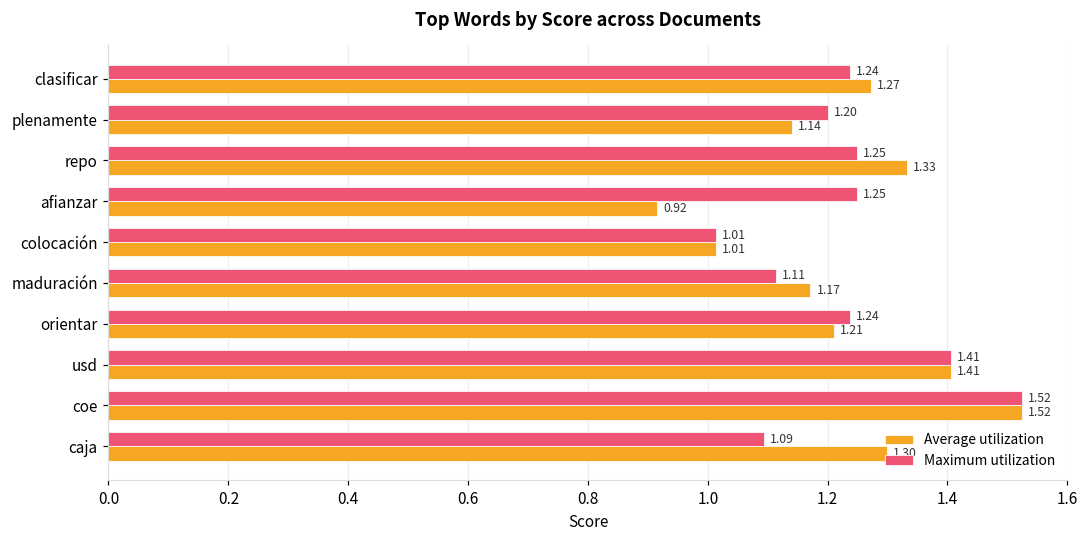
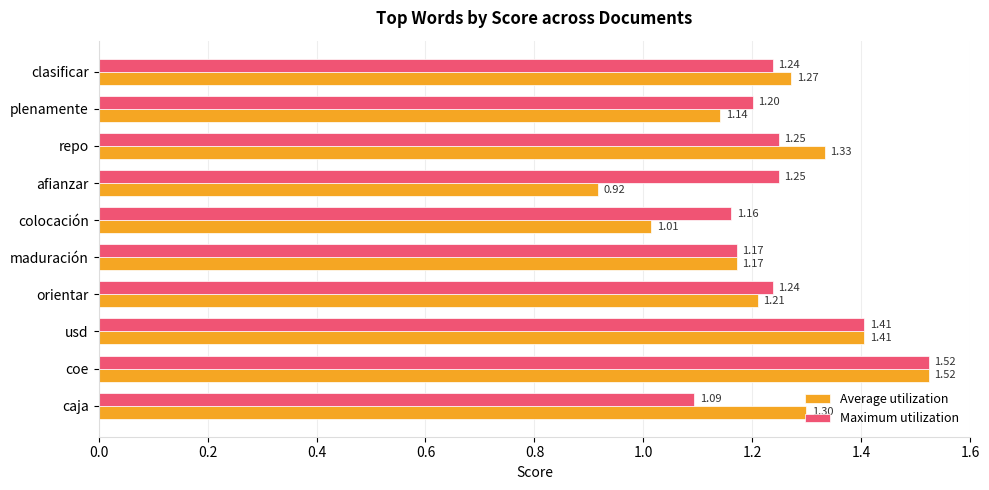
Maximum utilization, colocación: 1.01 -> 1.16
Maximum utilization, maduración: 1.11 -> 1.17
